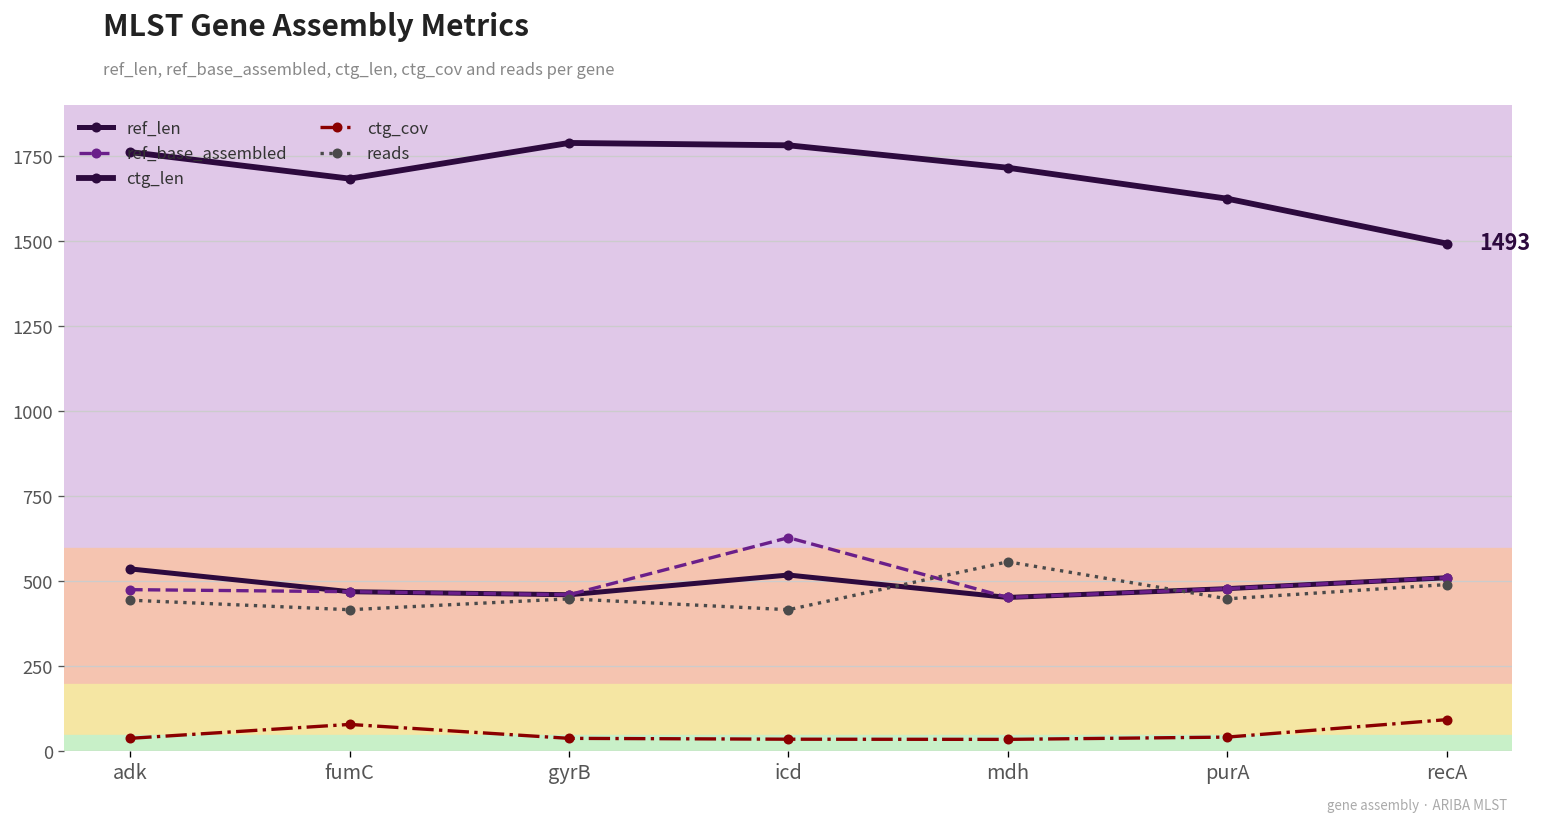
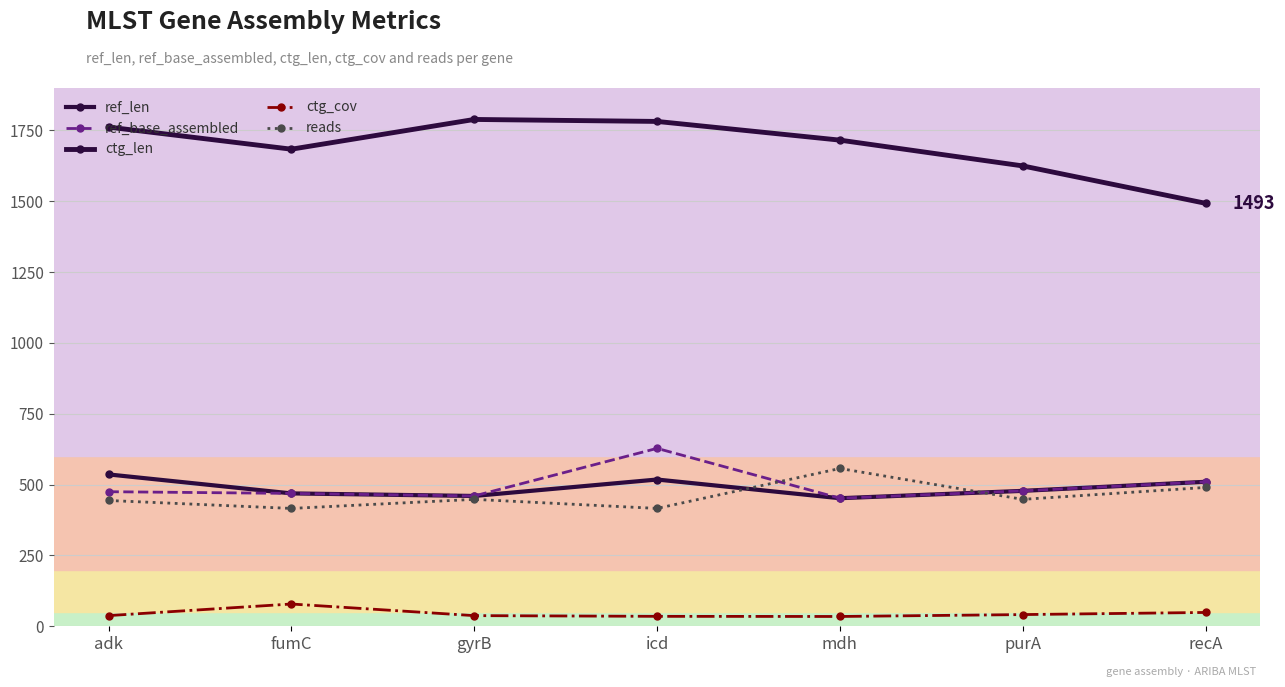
ctg_cov, recA: 90 -> 50
